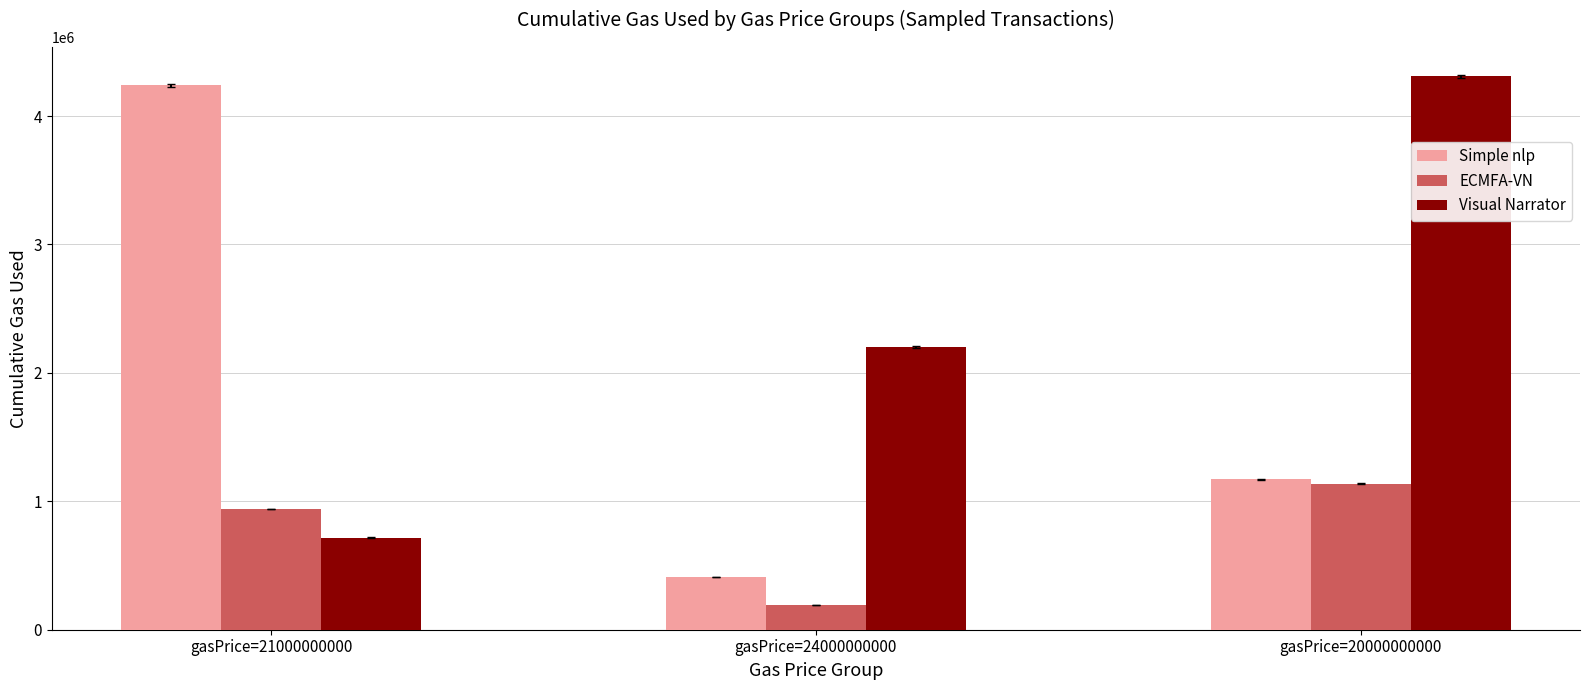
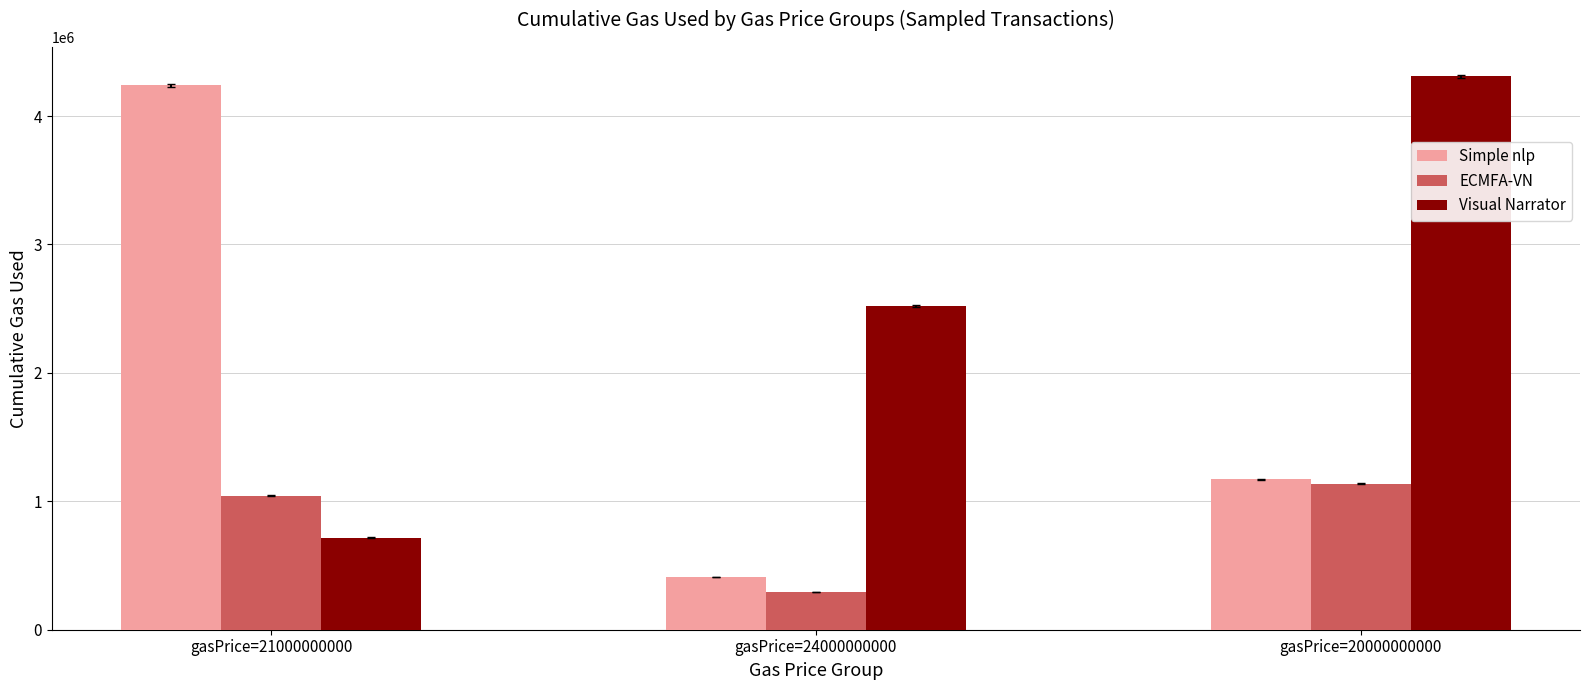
ECMFA-VN, gasPrice=21000000000: 940000 -> 1040000
ECMFA-VN, gasPrice=24000000000: 190000 -> 290000
Visual Narrator, gasPrice=24000000000: 2200000 -> 2520000
